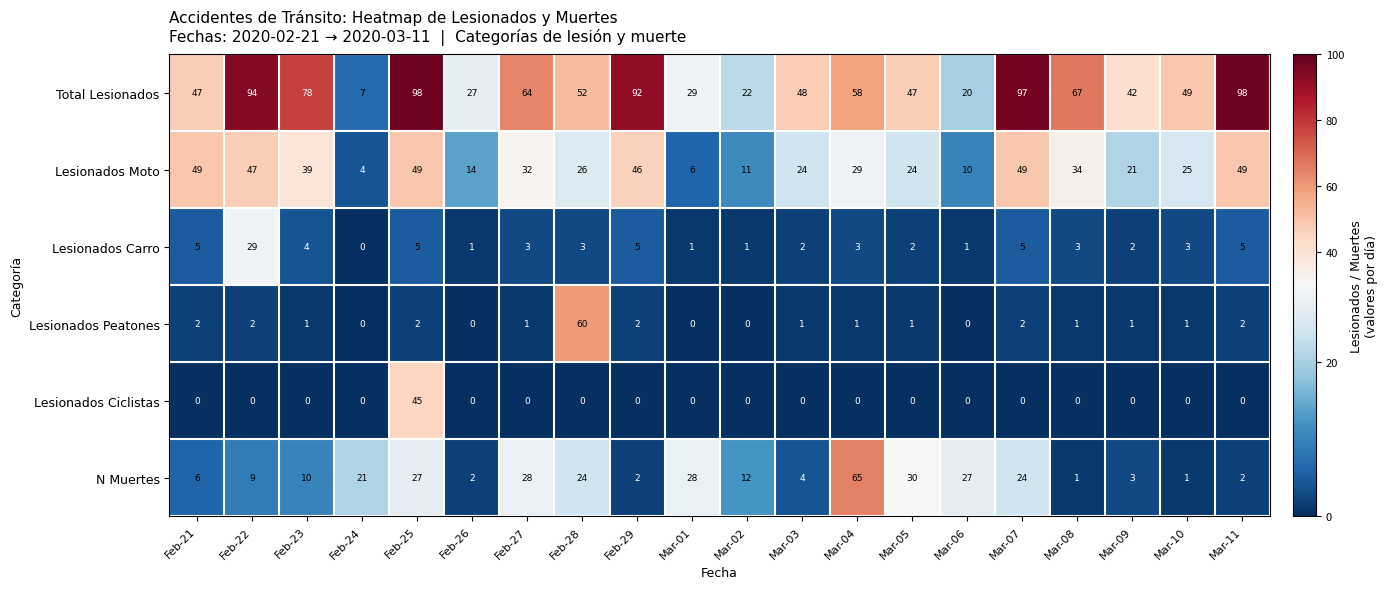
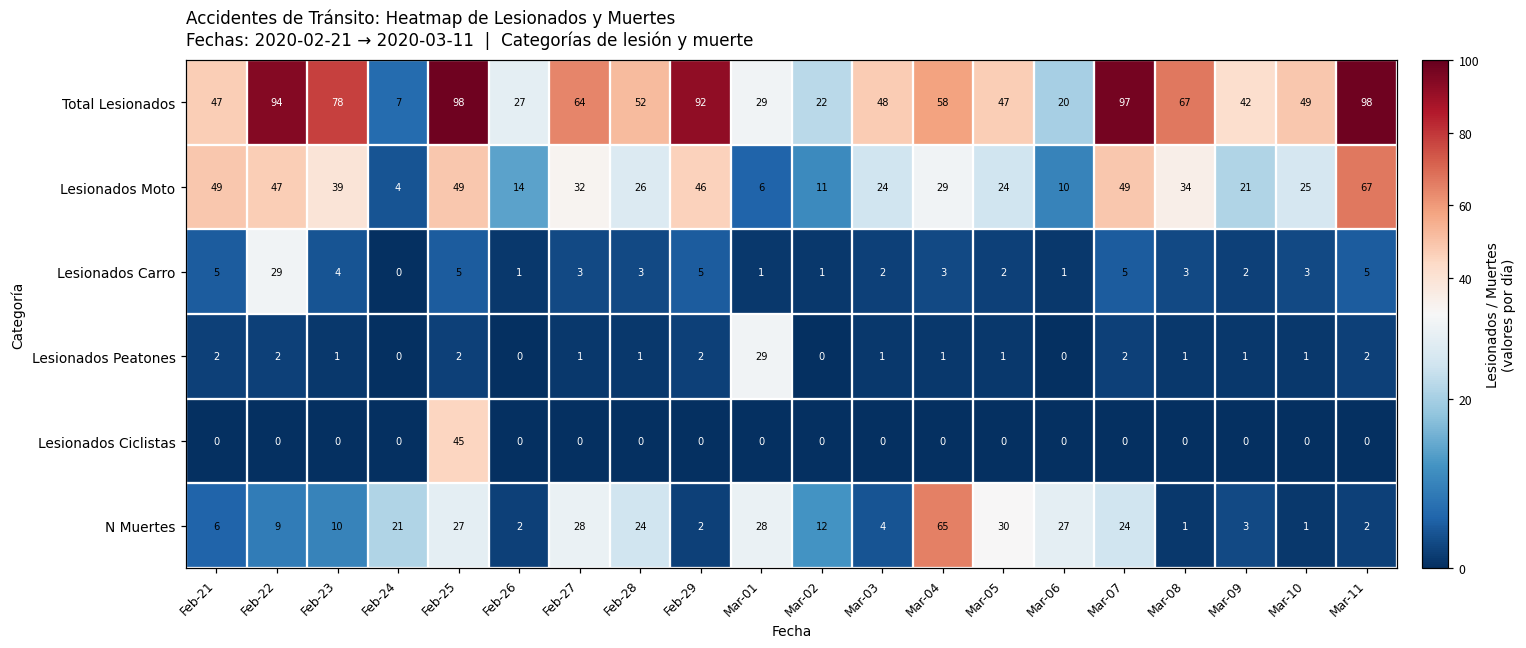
Lesionados Moto, Mar-11: 49 -> 67
Lesionados Peatones, Feb-28: 60 -> 1
Lesionados Peatones, Mar-01: 0 -> 29
